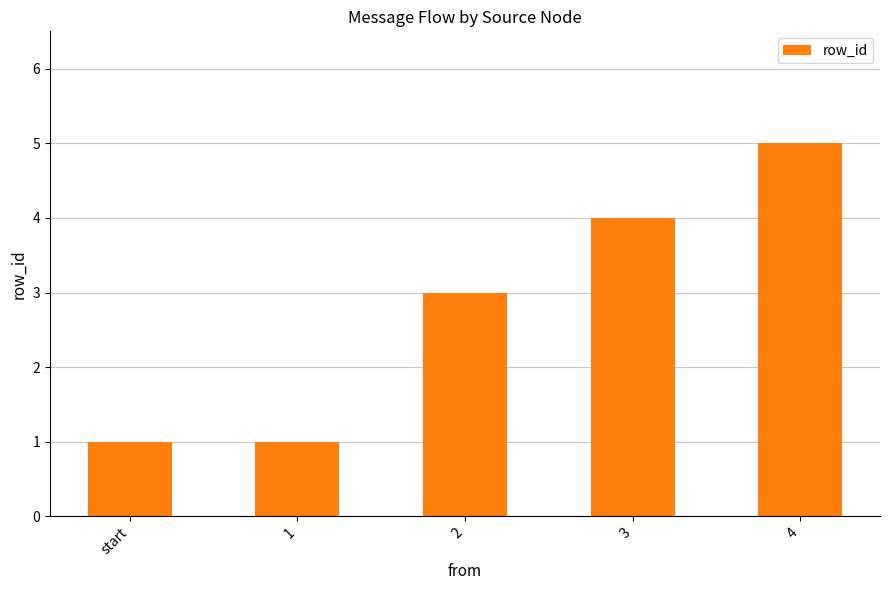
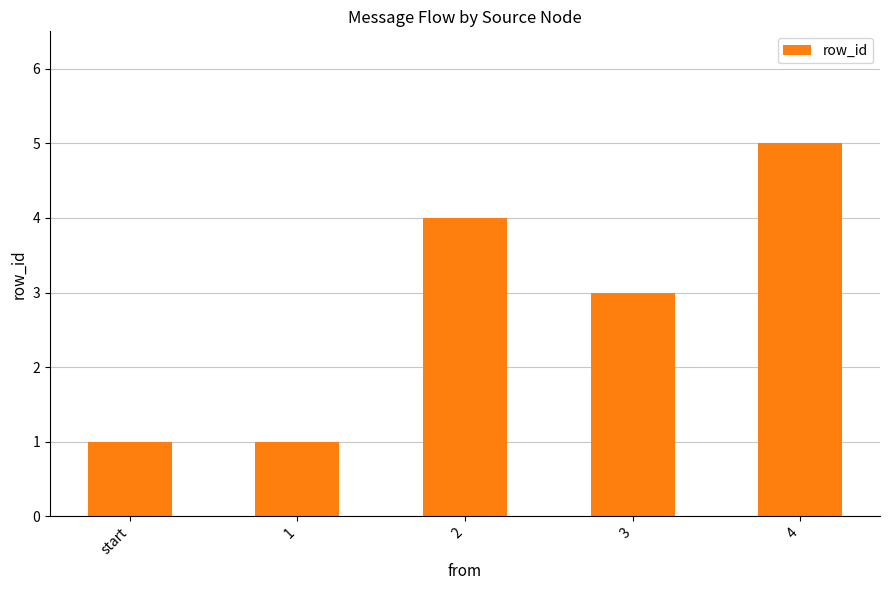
2: 3 -> 4
3: 4 -> 3
